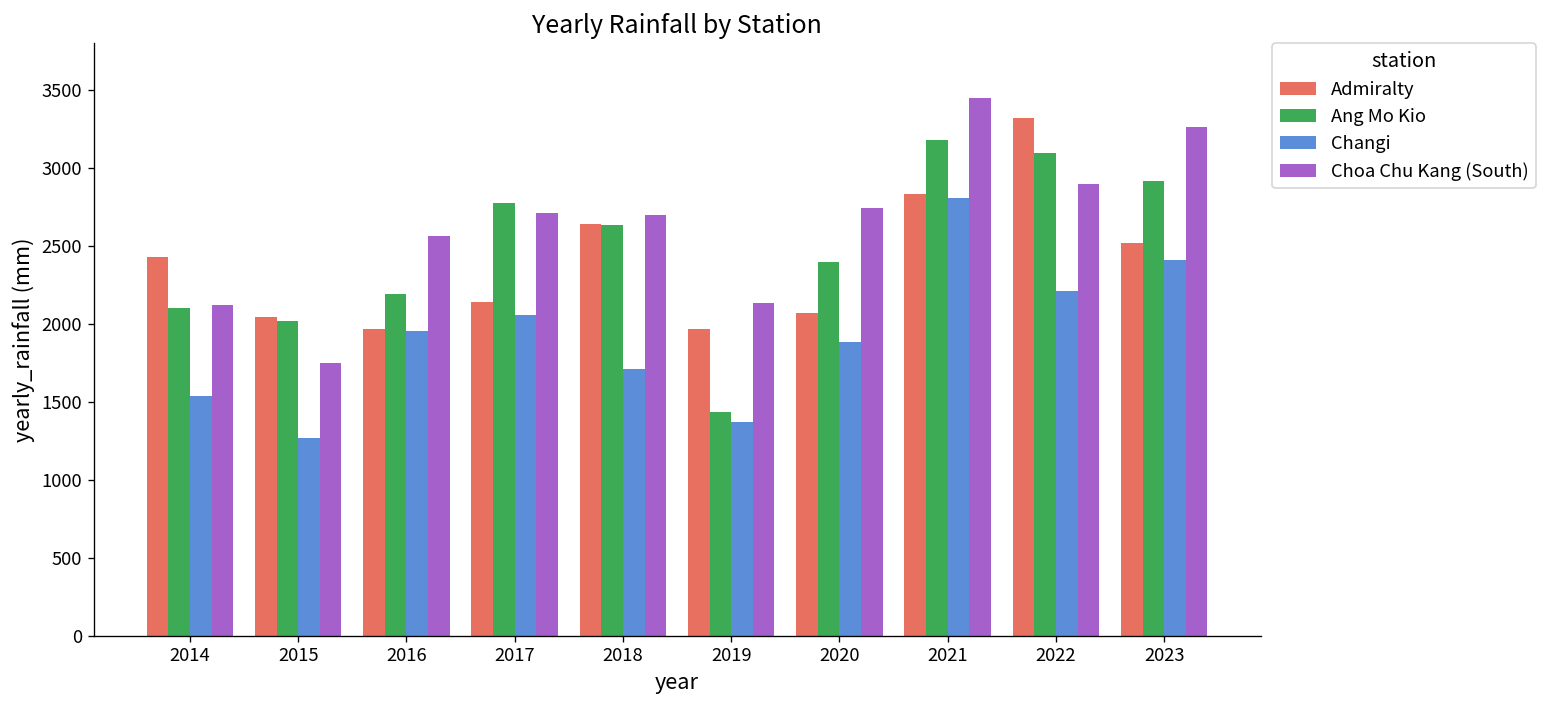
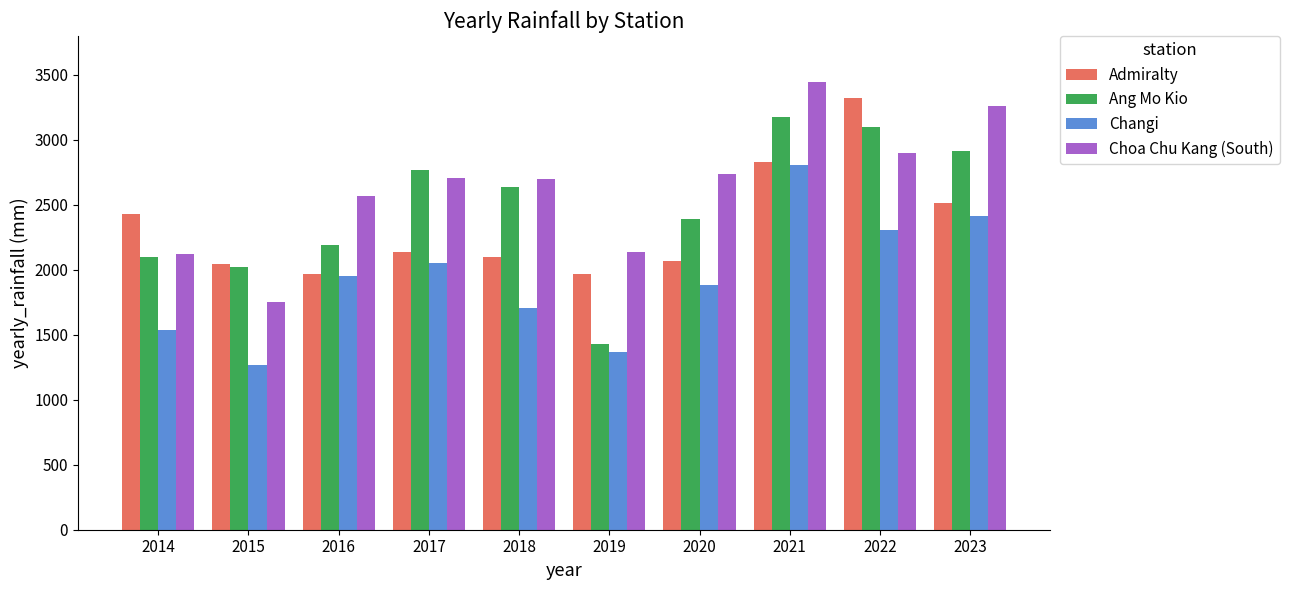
Admiralty, 2018: 2640 -> 2100
Changi, 2022: 2210 -> 2310
